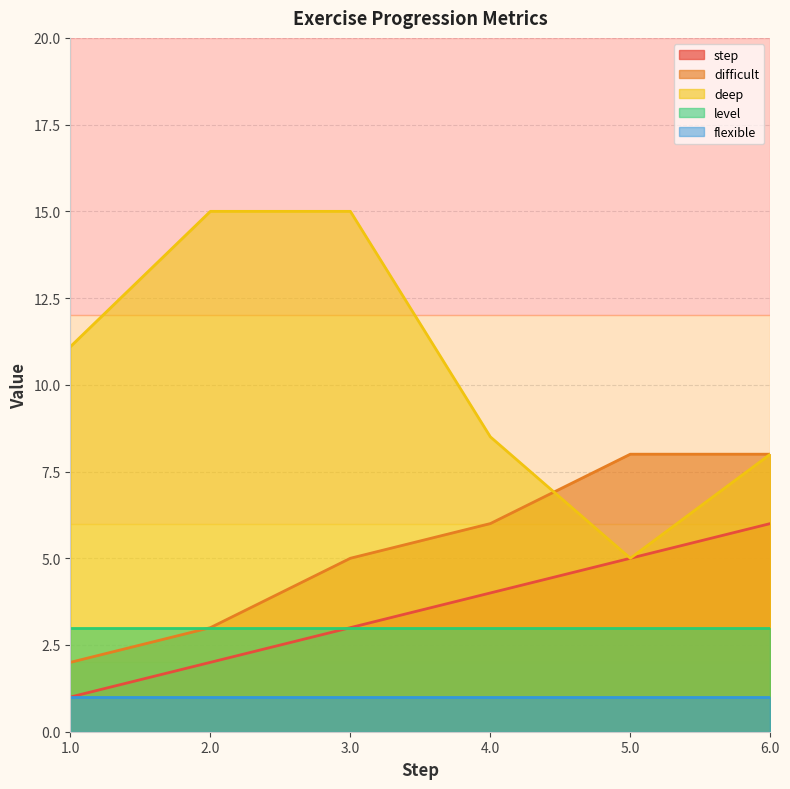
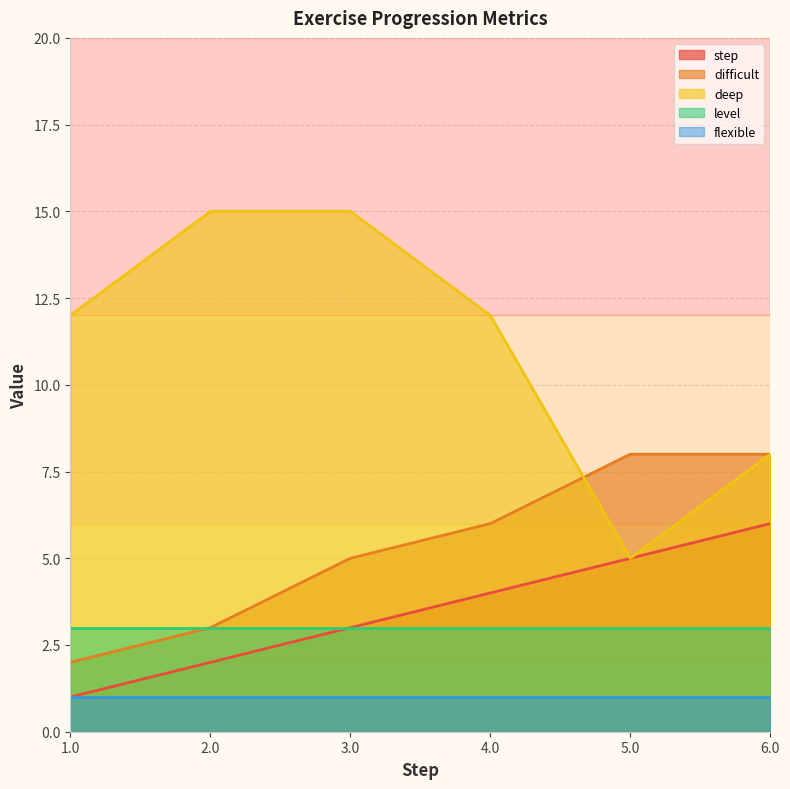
deep, 1.0: 11.1 -> 12.0
deep, 4.0: 8.5 -> 12.0
